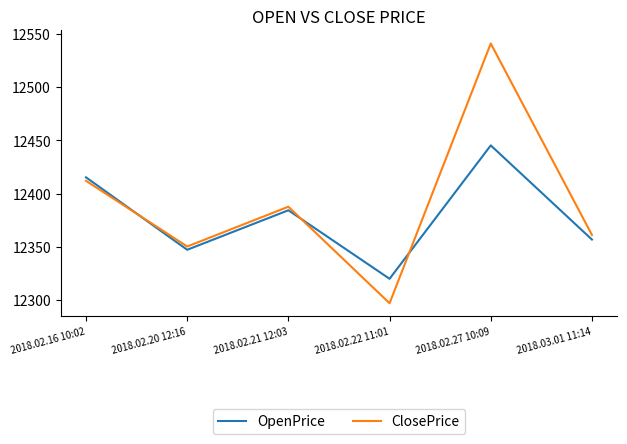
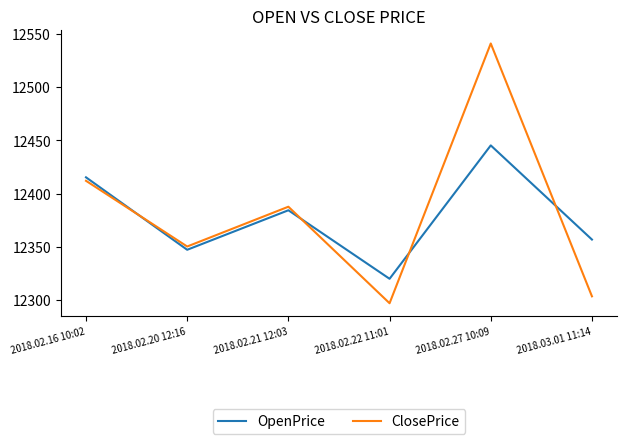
ClosePrice, 2018.03.01 11:14: 12361 -> 12304
